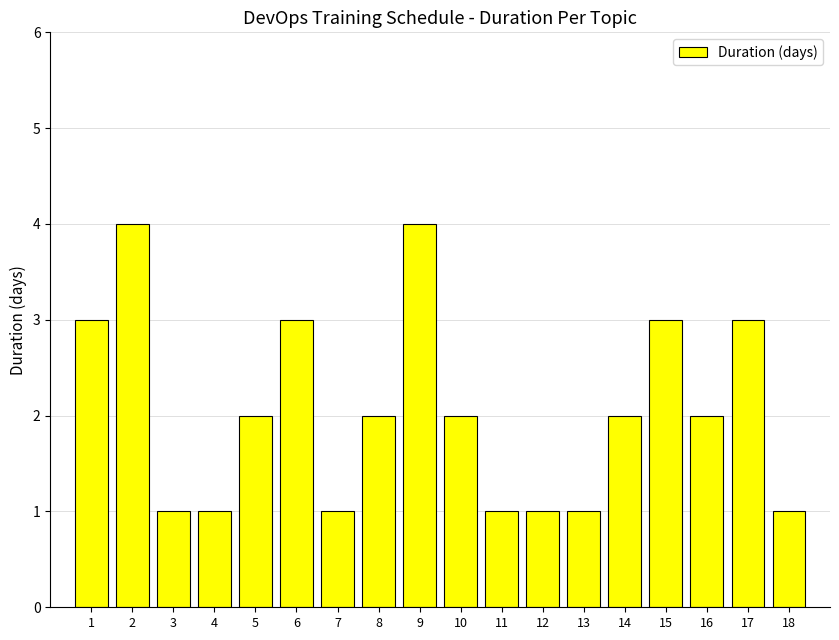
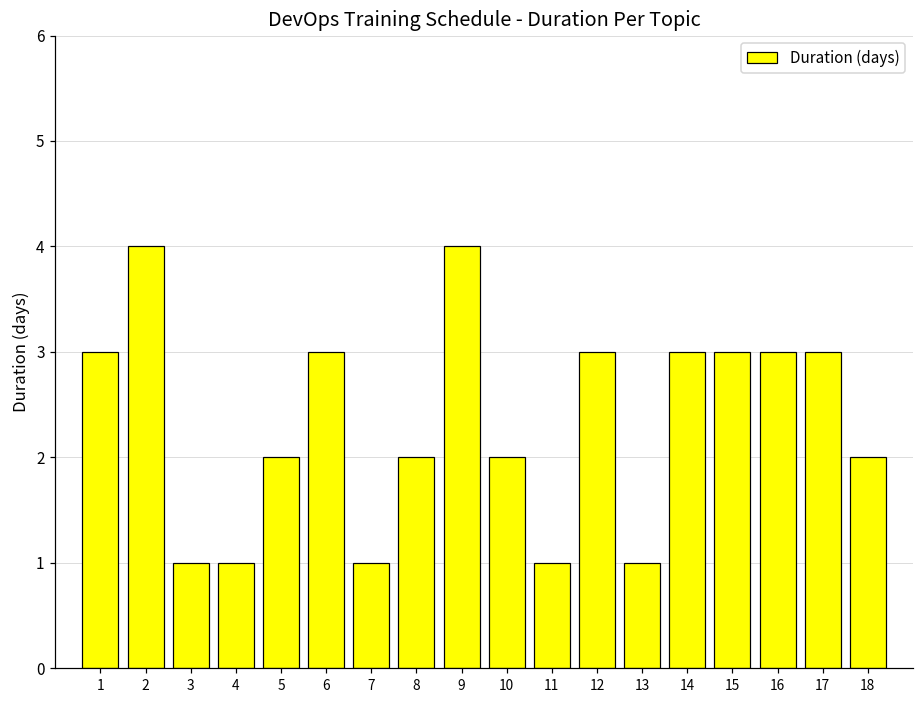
12: 1 -> 3
14: 2 -> 3
16: 2 -> 3
18: 1 -> 2
